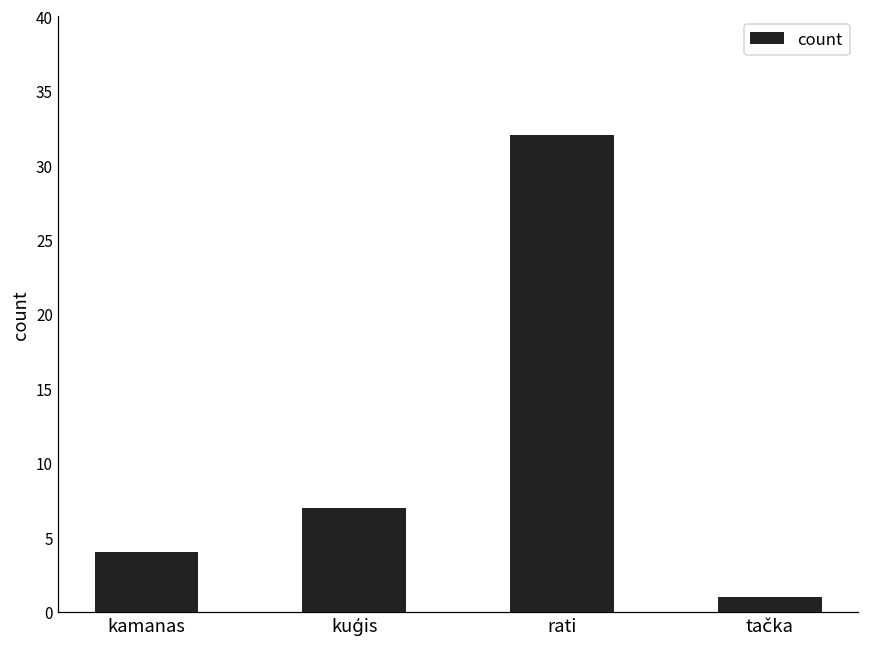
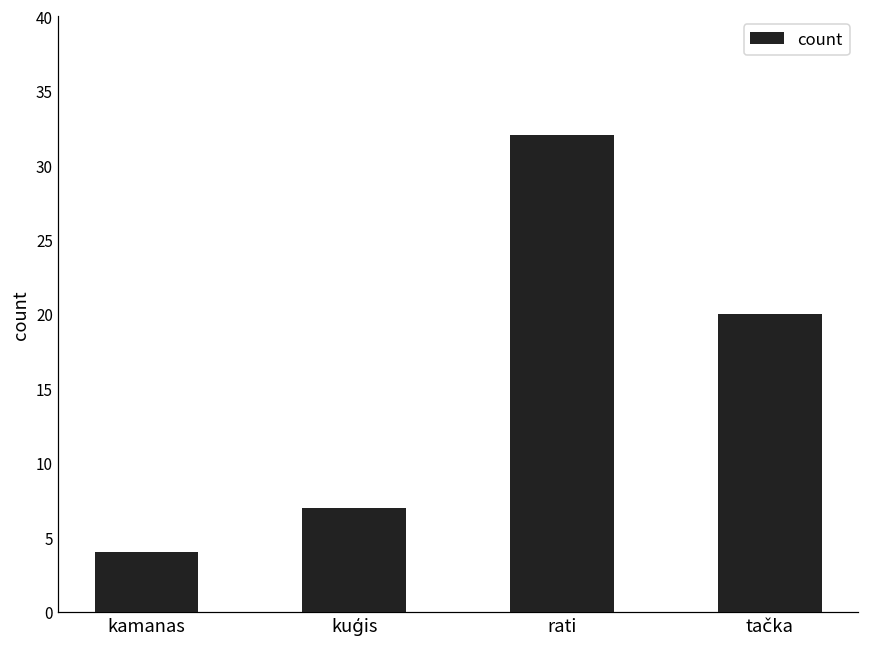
tačka: 1 -> 20
